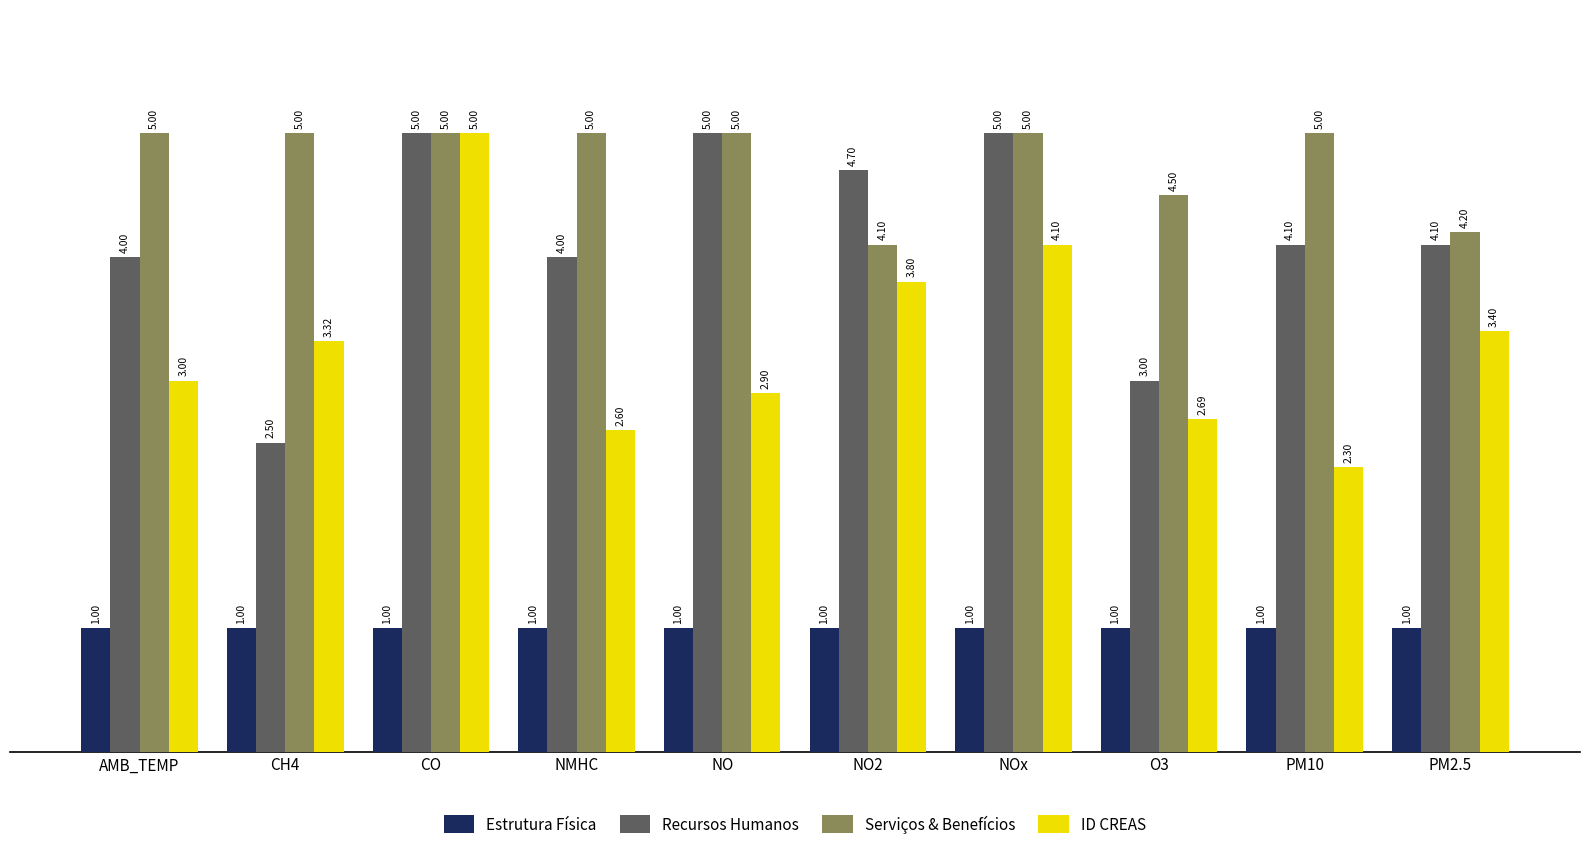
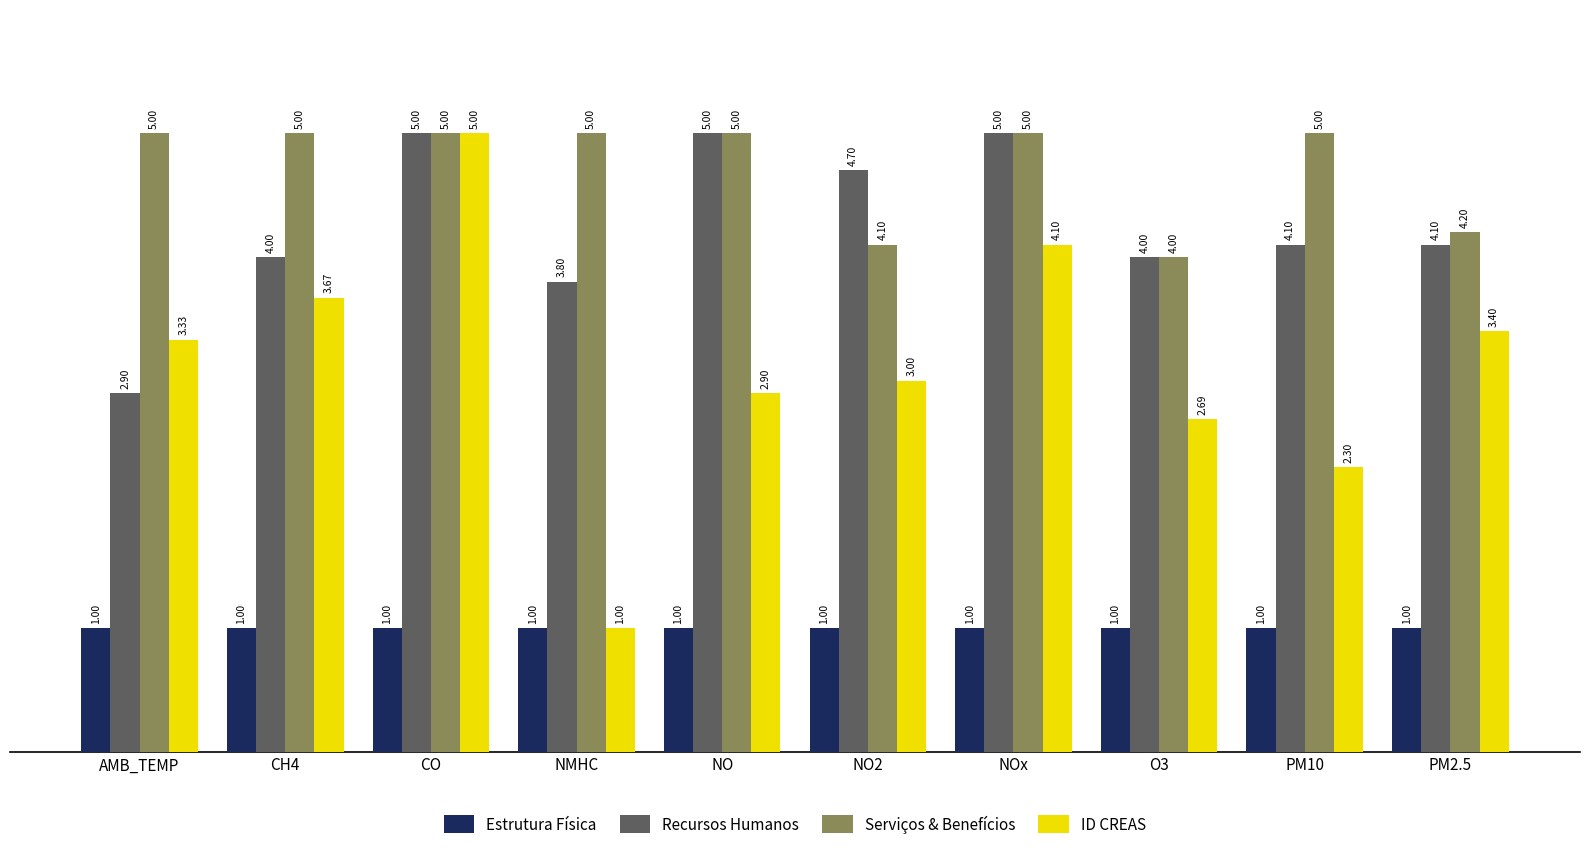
Recursos Humanos, AMB_TEMP: 4.00 -> 2.90
ID CREAS, AMB_TEMP: 3.00 -> 3.33
Recursos Humanos, CH4: 2.50 -> 4.00
ID CREAS, CH4: 3.32 -> 3.67
Recursos Humanos, NMHC: 4.00 -> 3.80
ID CREAS, NMHC: 2.60 -> 1.00
ID CREAS, NO2: 3.80 -> 3.00
Recursos Humanos, O3: 3.00 -> 4.00
Serviços & Benefícios, O3: 4.50 -> 4.00
